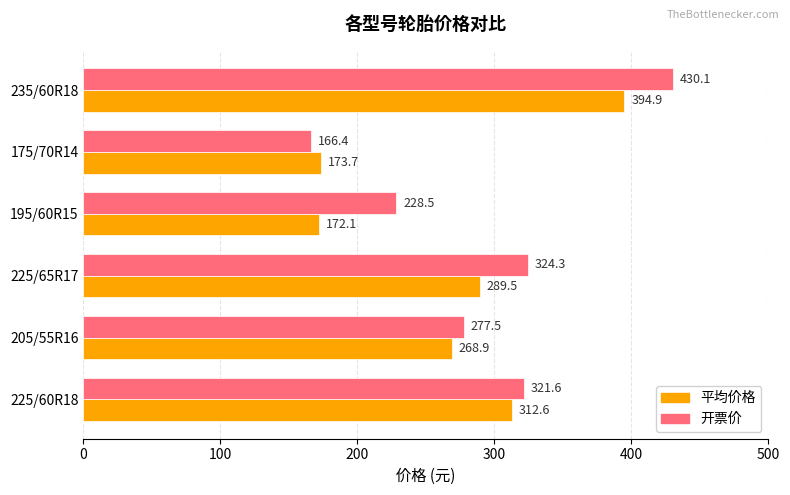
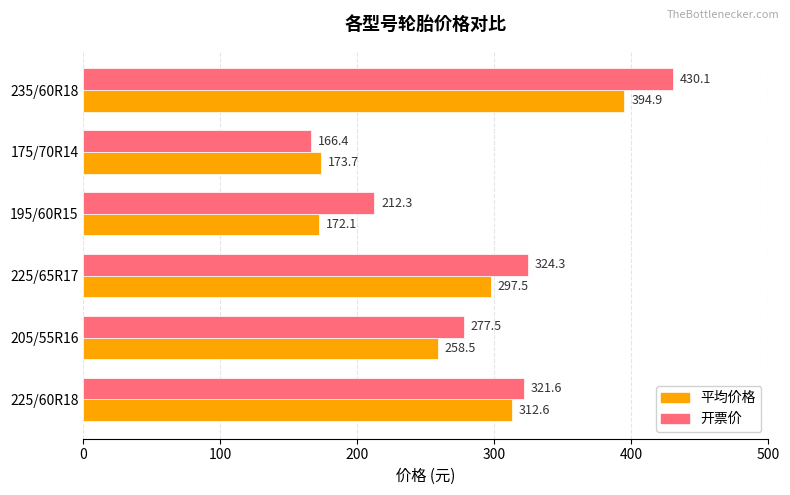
开票价, 195/60R15: 228.5 -> 212.3
平均价格, 225/65R17: 289.5 -> 297.5
平均价格, 205/55R16: 268.9 -> 258.5
